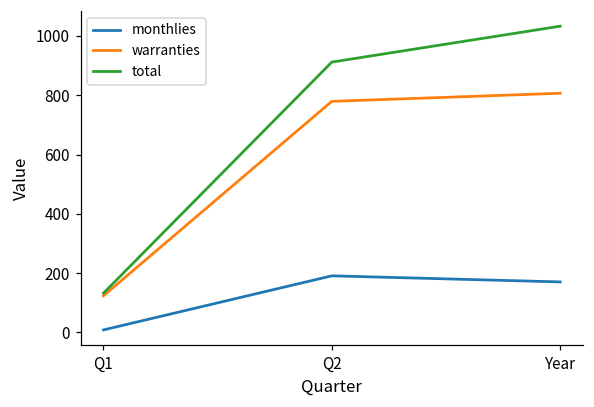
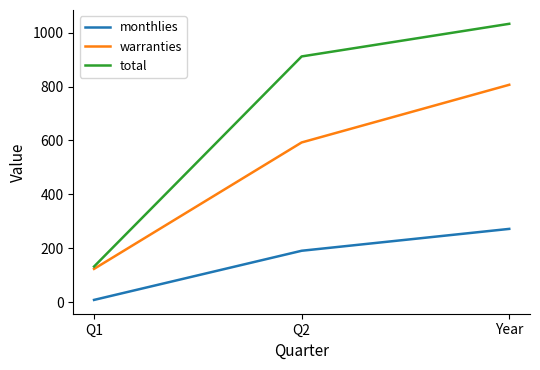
warranties, Q2: 780 -> 590
monthlies, Year: 170 -> 270
